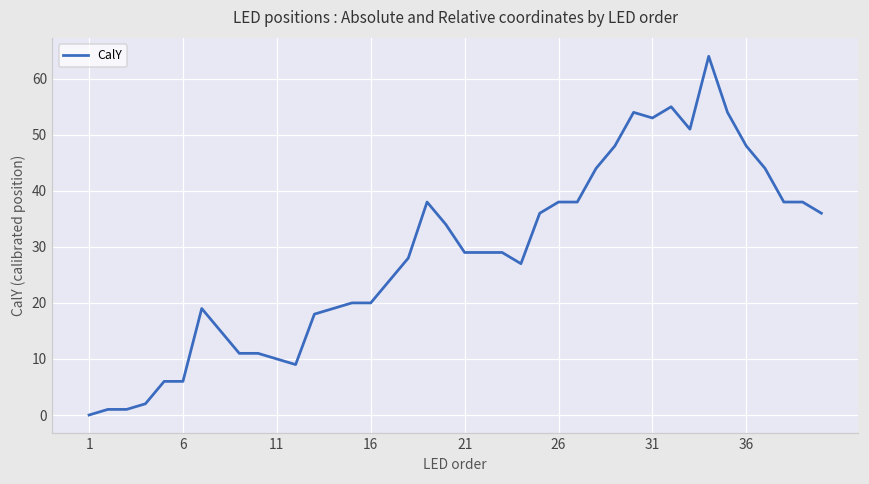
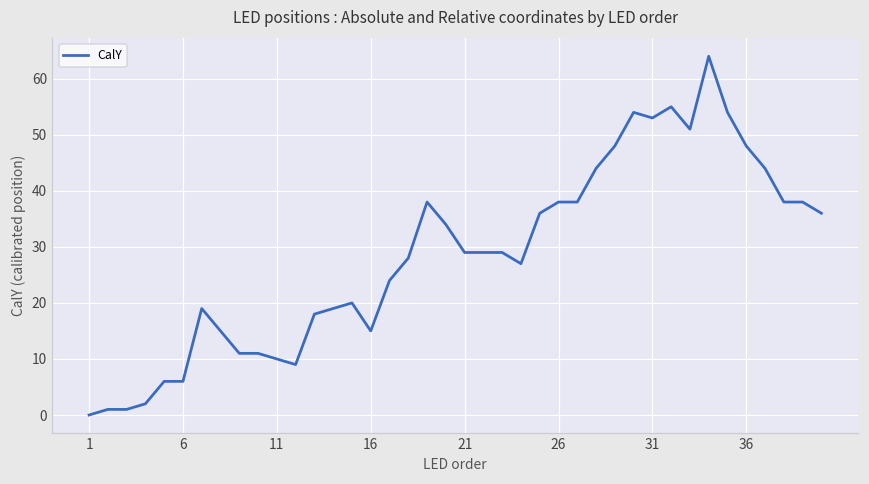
16: 20 -> 15
